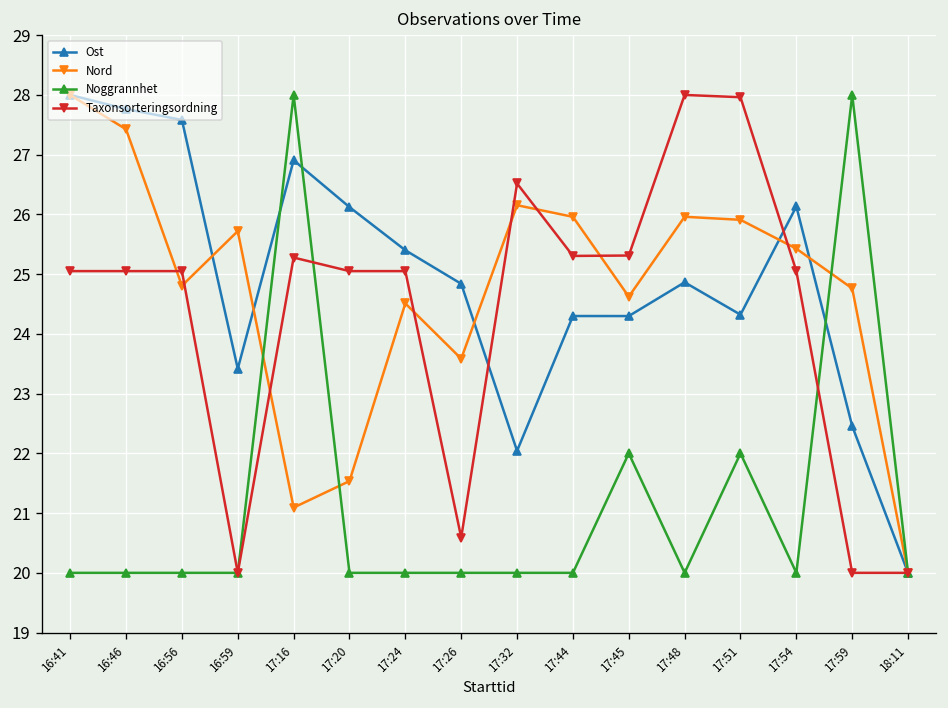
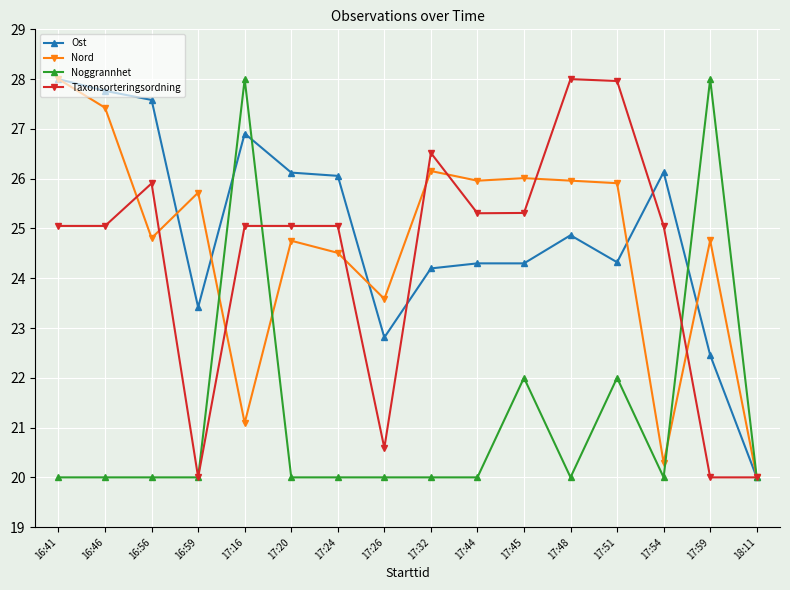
Taxonsorteringsordning, 16:56: 25.1 -> 25.9
Taxonsorteringsordning, 17:16: 25.3 -> 25.1
Nord, 17:20: 21.5 -> 24.8
Ost, 17:24: 25.4 -> 26.1
Ost, 17:26: 24.8 -> 22.8
Ost, 17:32: 22.0 -> 24.2
Nord, 17:45: 24.6 -> 26.0
Nord, 17:54: 25.4 -> 20.3
